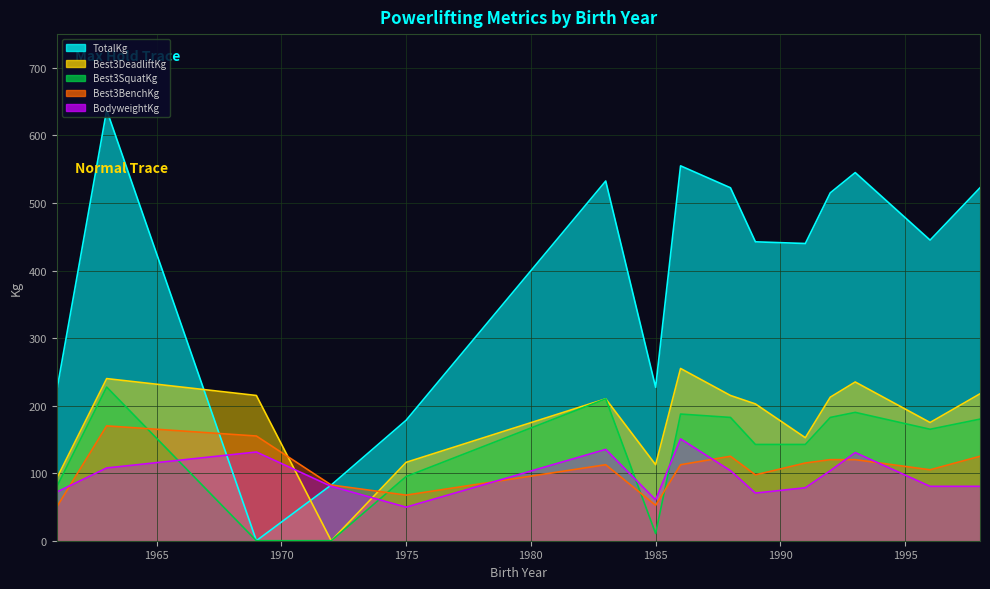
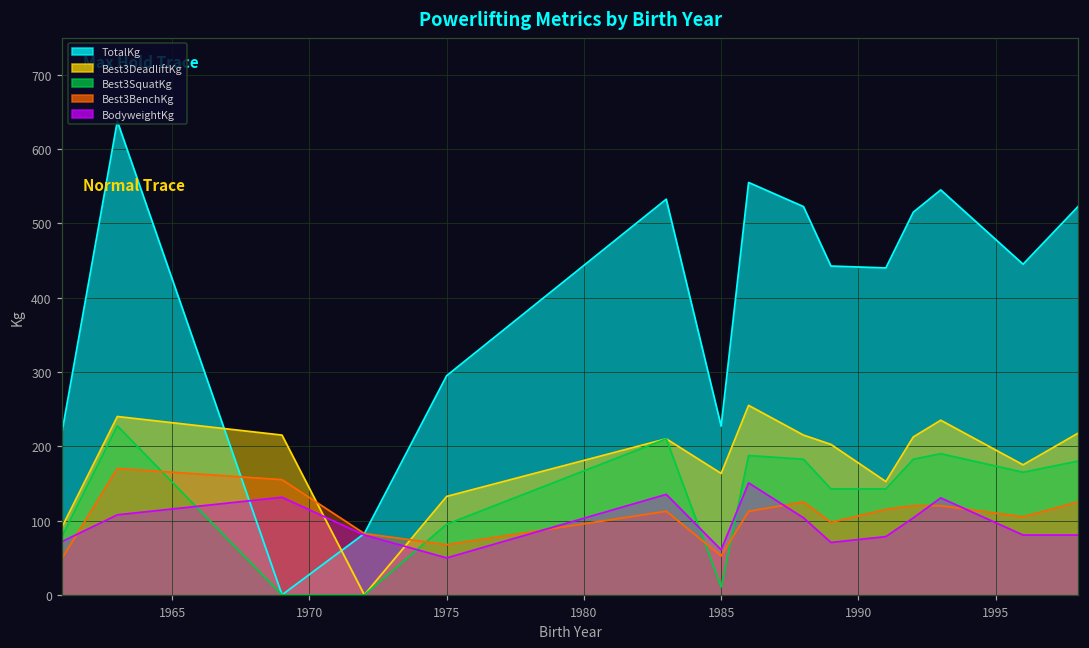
TotalKg, 1975: 180 -> 300
Best3DeadliftKg, 1975: 120 -> 130
Best3DeadliftKg, 1985: 110 -> 160
